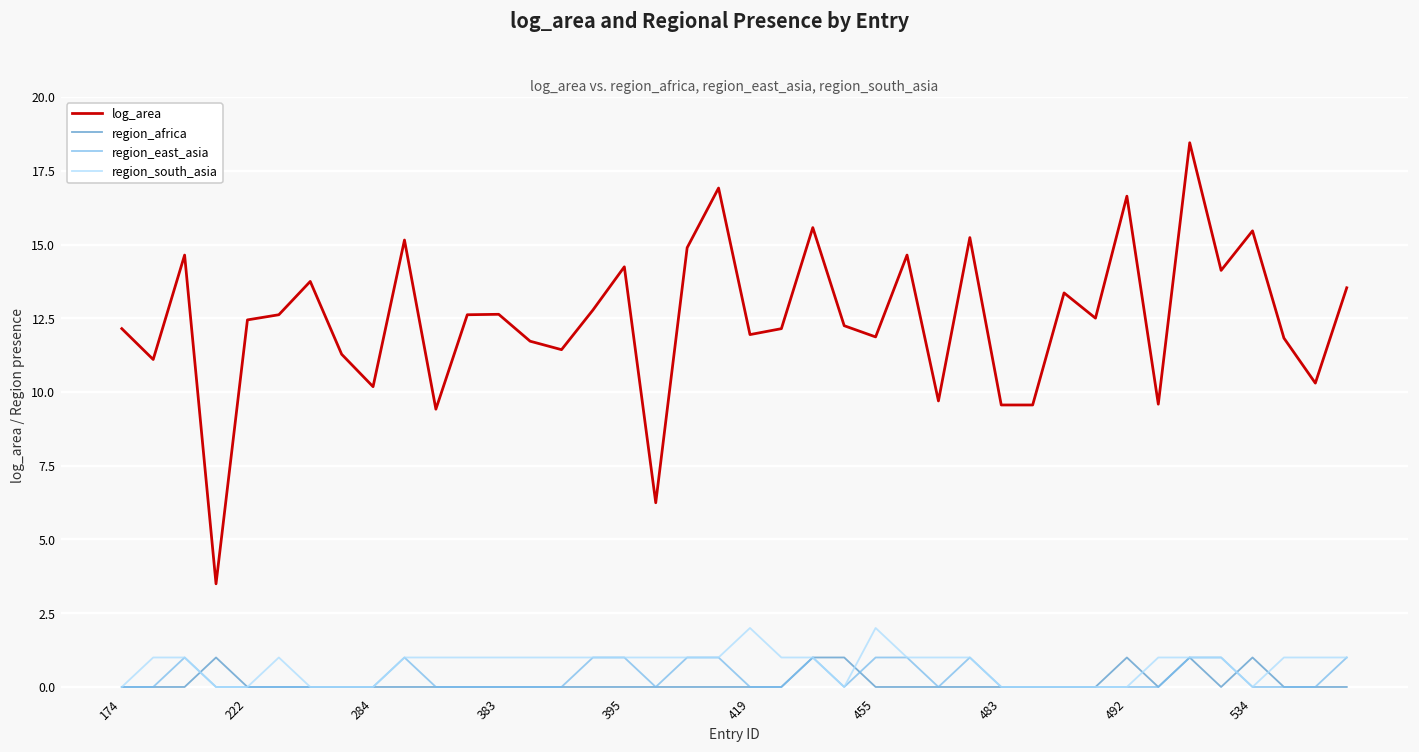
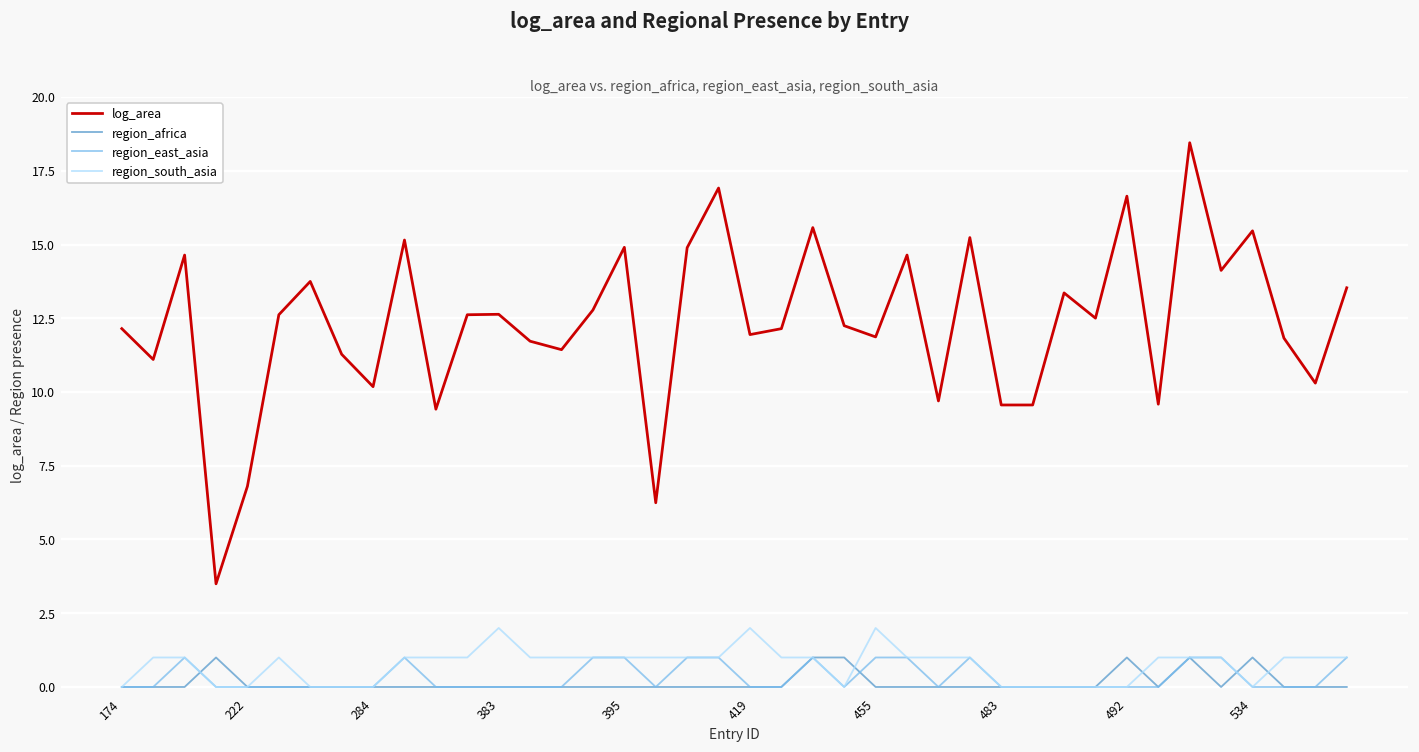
log_area, 222: 12.4 -> 6.8
region_south_asia, 383: 1 -> 2
log_area, 395: 14.2 -> 14.9
